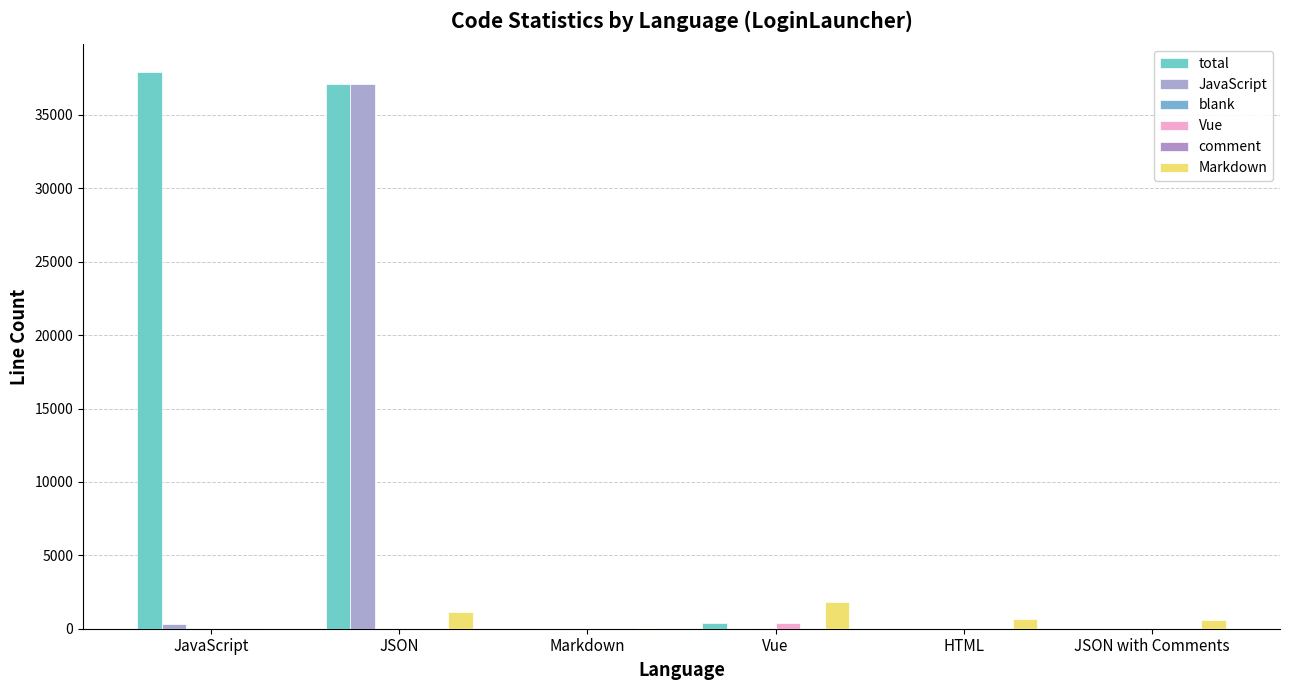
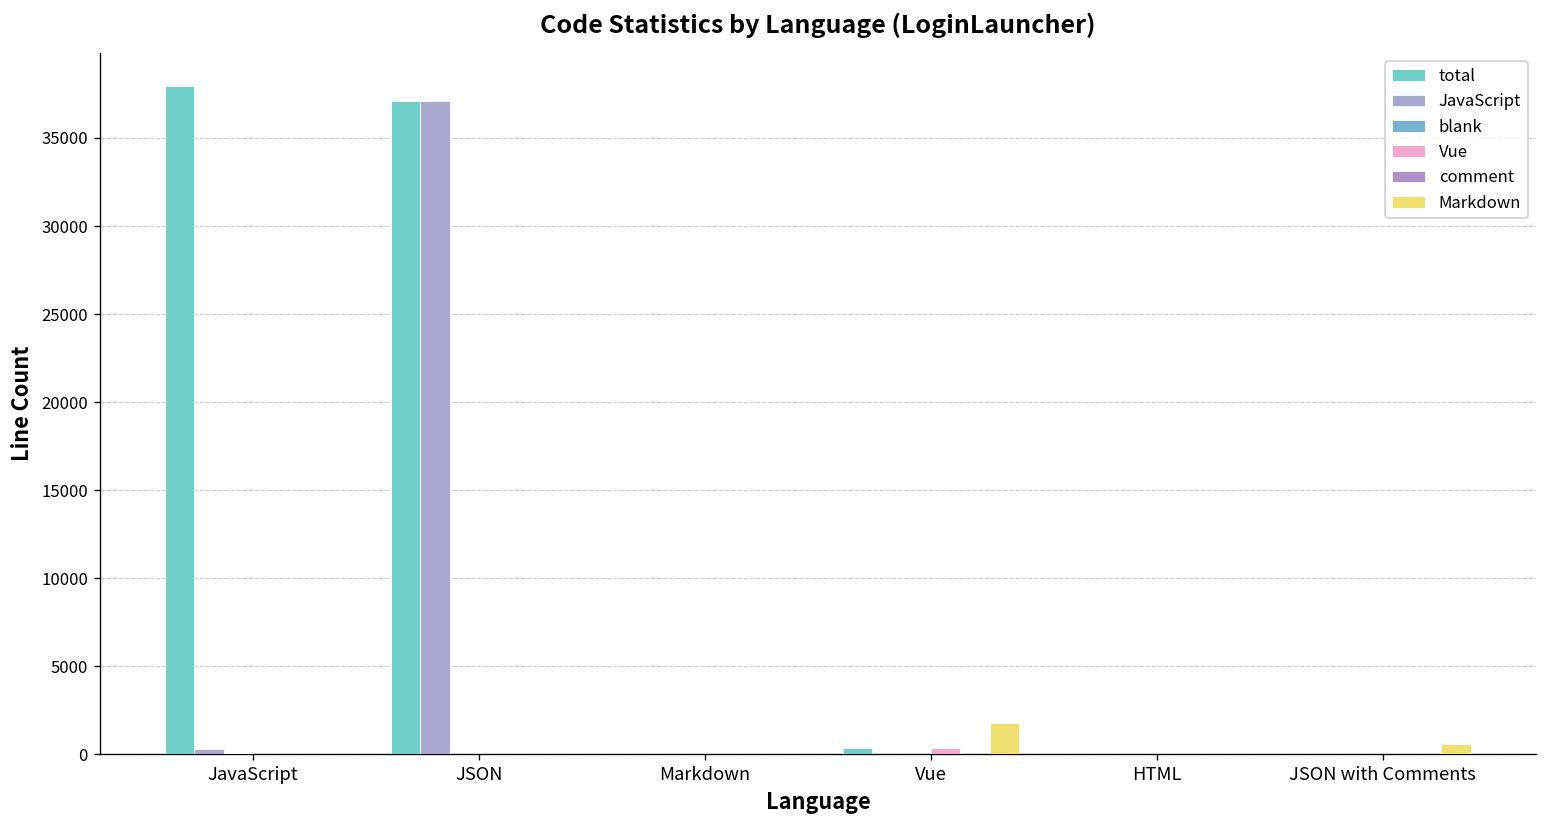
Markdown, JSON: 1100 -> 0
Markdown, HTML: 600 -> 0
